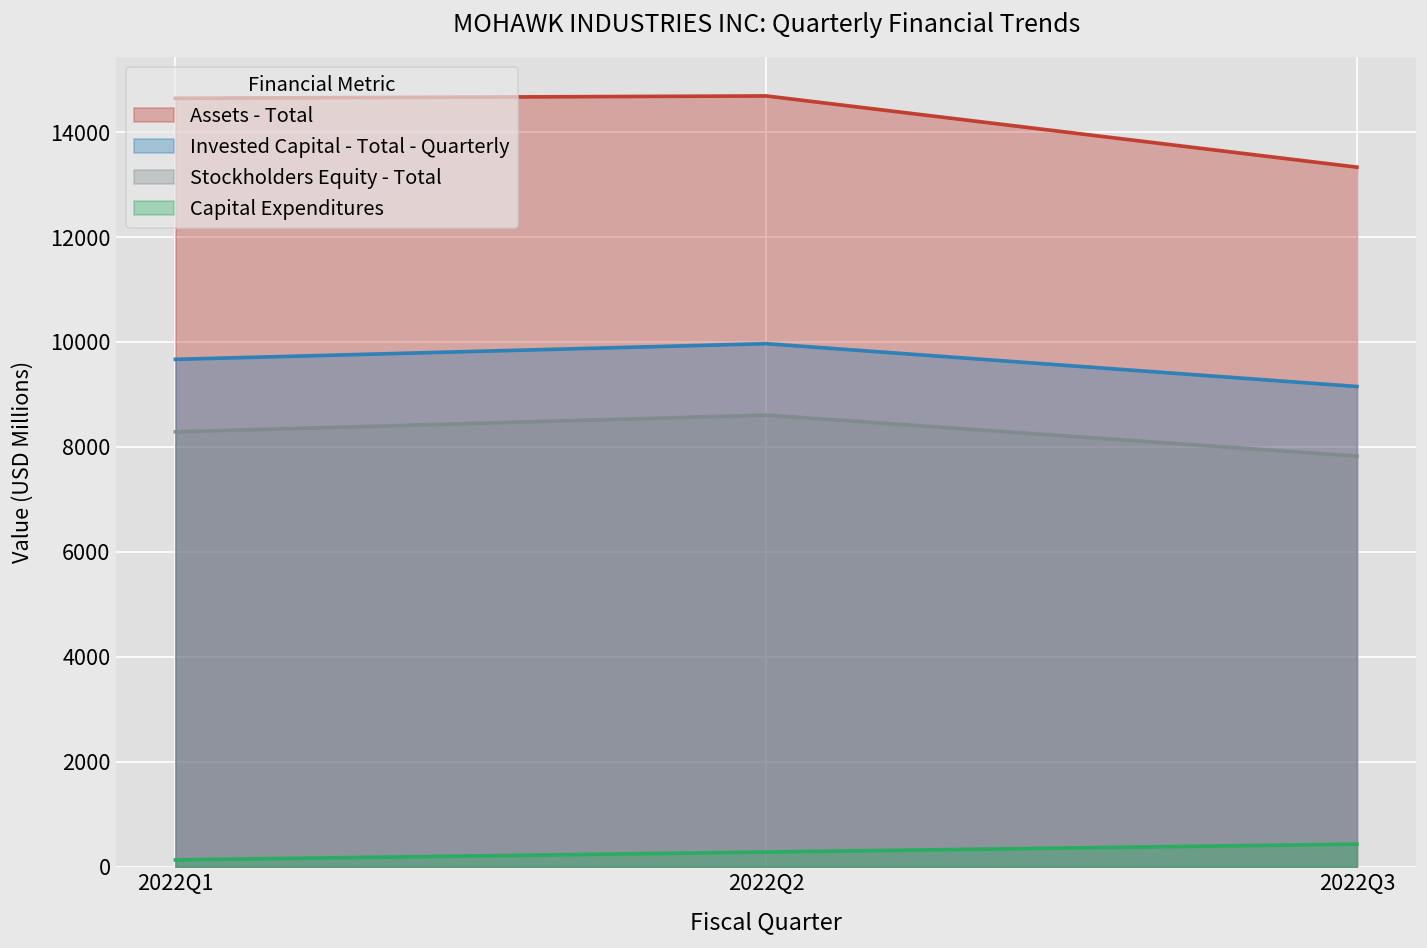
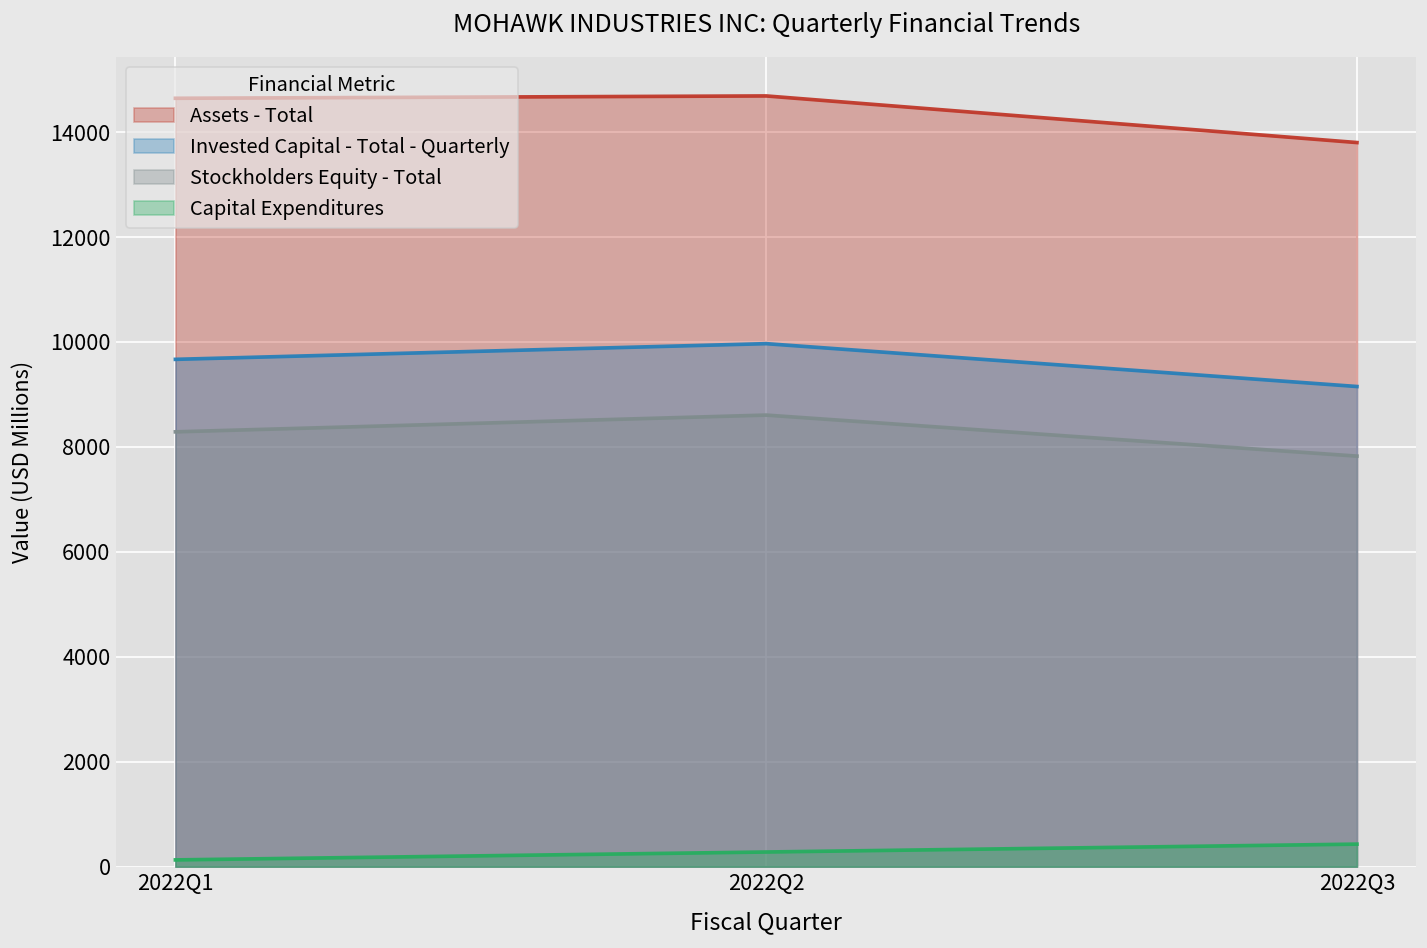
Assets - Total, 2022Q3: 13300 -> 13800
